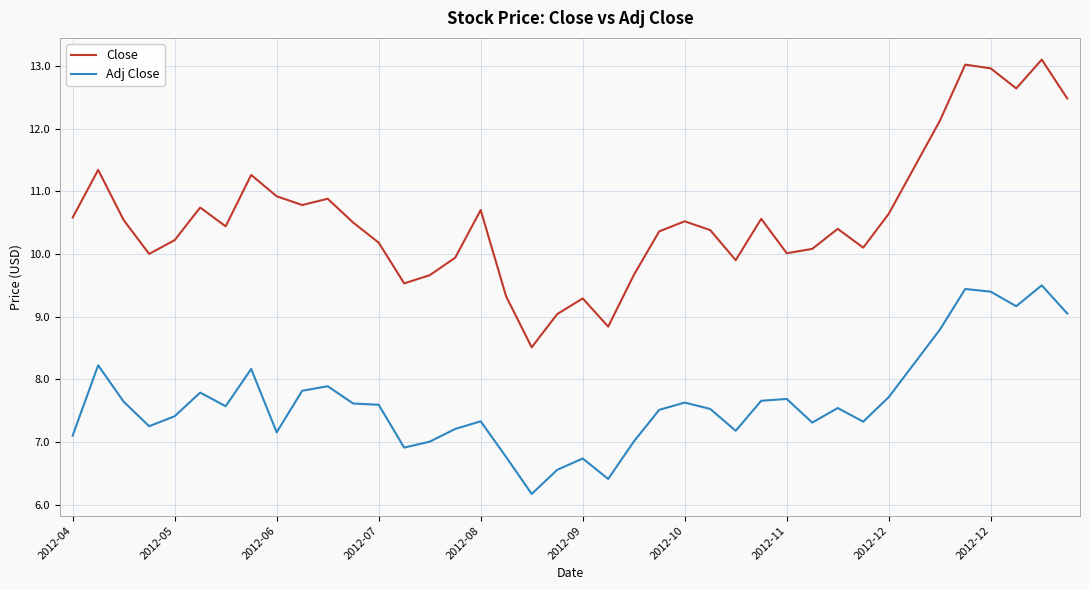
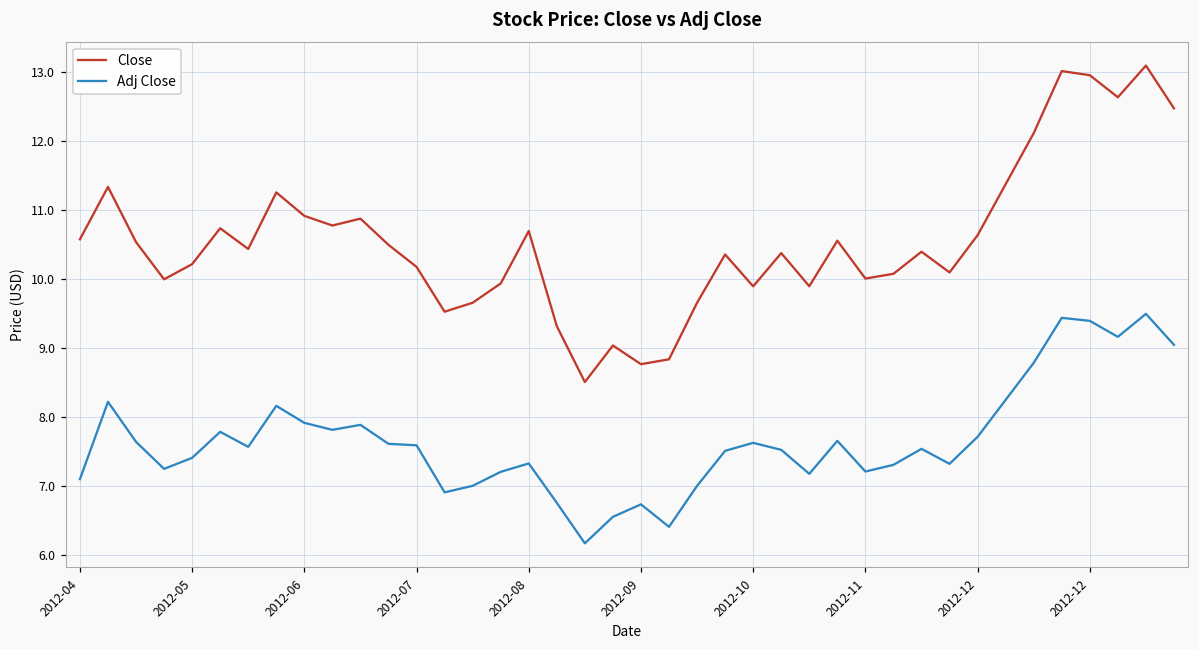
Adj Close, 2012-06: 7.2 -> 7.9
Close, 2012-09: 9.3 -> 8.8
Close, 2012-10: 10.5 -> 9.9
Adj Close, 2012-11: 7.7 -> 7.2
